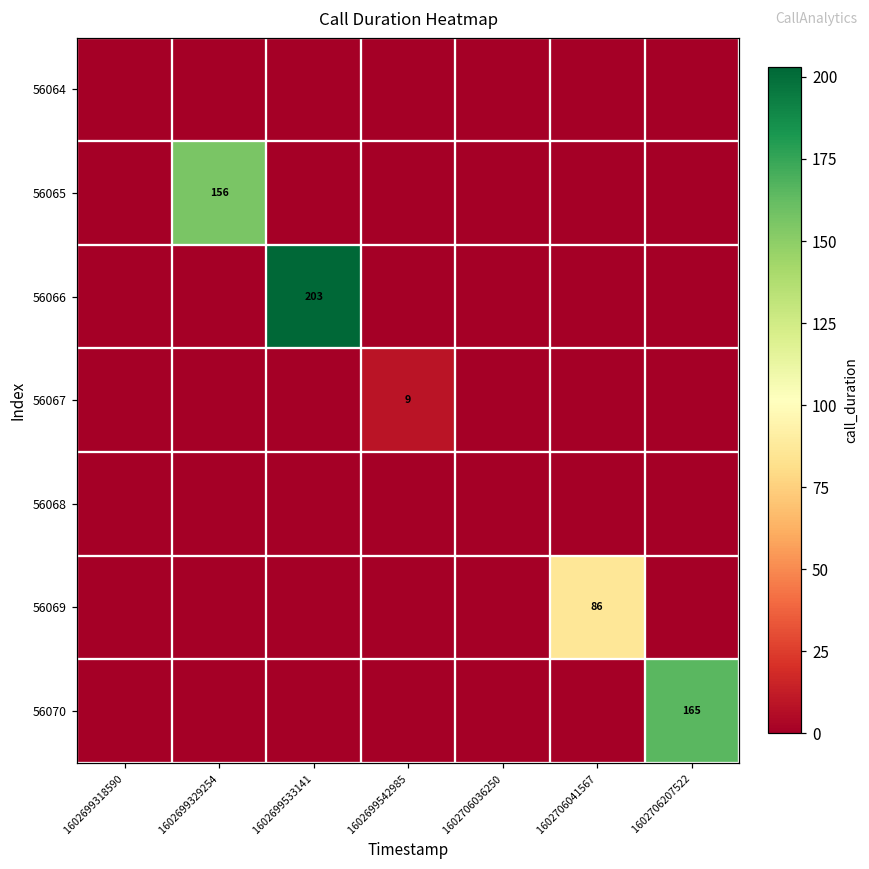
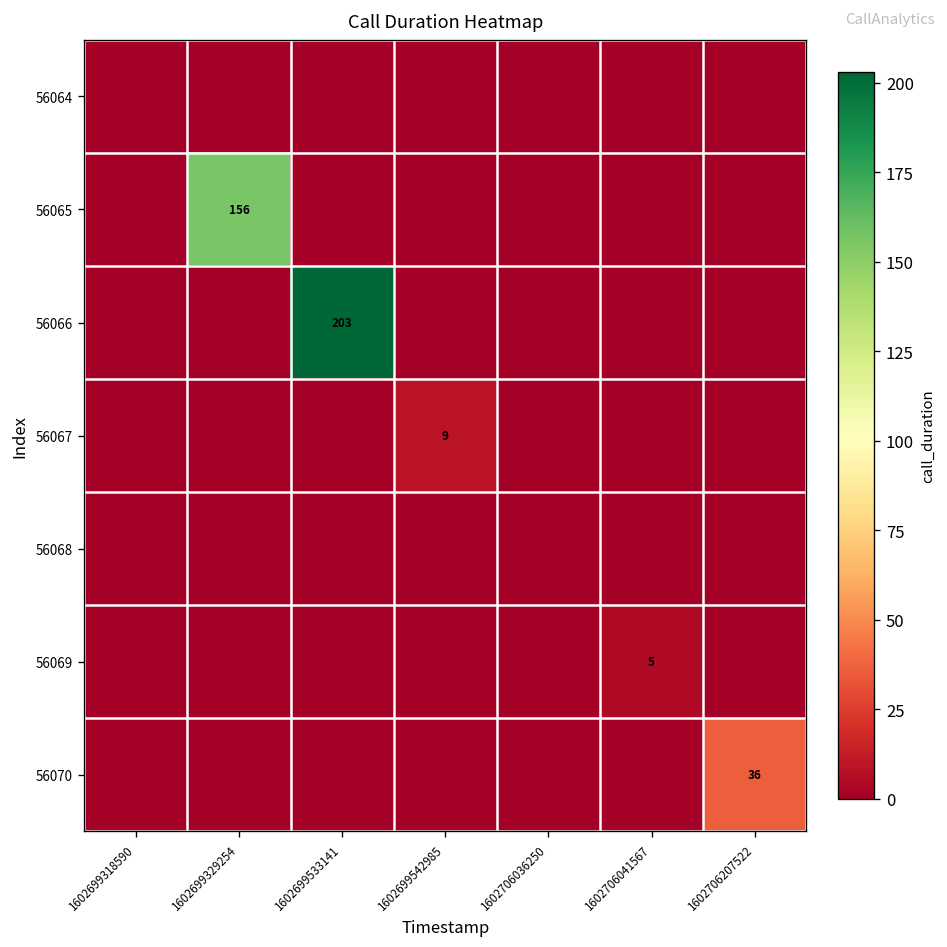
56069, 1602706041567: 86 -> 5
56070, 1602706207522: 165 -> 36
